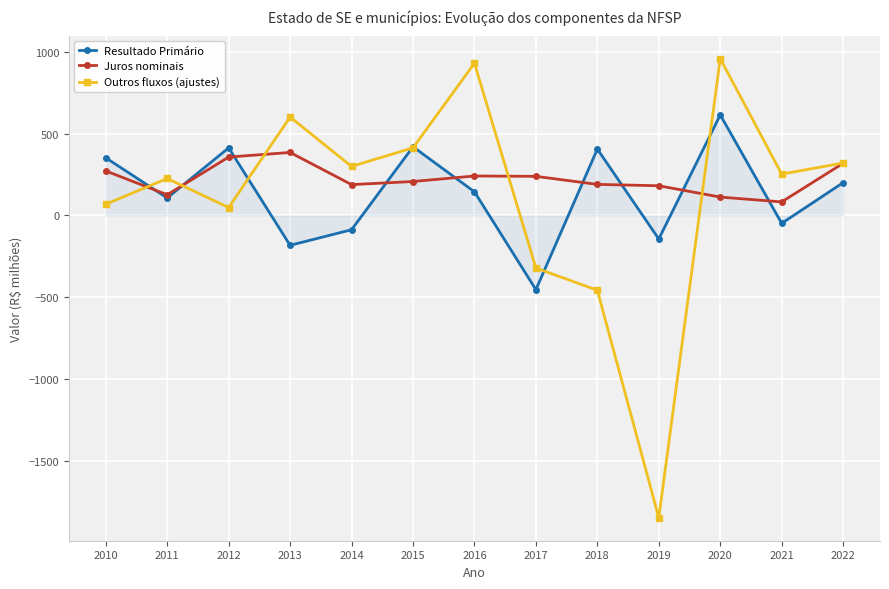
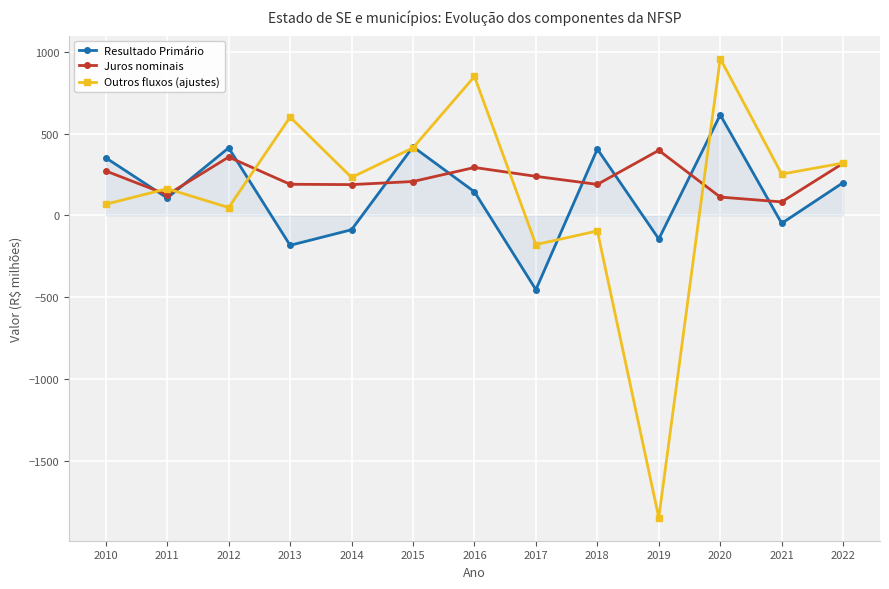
Outros fluxos (ajustes), 2011: 230 -> 160
Juros nominais, 2013: 380 -> 190
Outros fluxos (ajustes), 2014: 300 -> 230
Juros nominais, 2016: 240 -> 290
Outros fluxos (ajustes), 2016: 930 -> 850
Outros fluxos (ajustes), 2017: -320 -> -180
Outros fluxos (ajustes), 2018: -460 -> -90
Juros nominais, 2019: 180 -> 400
